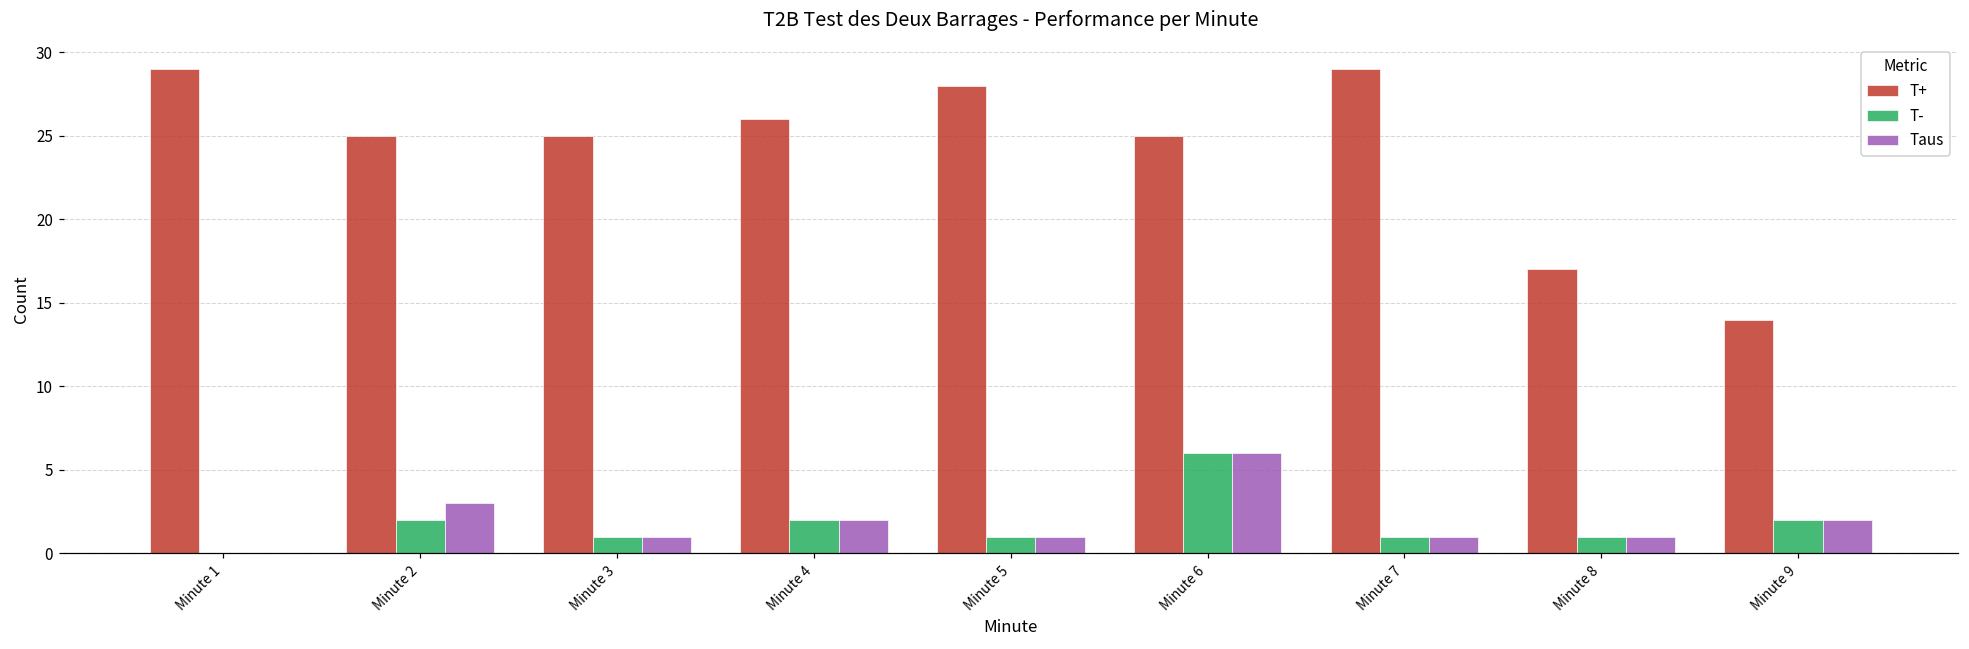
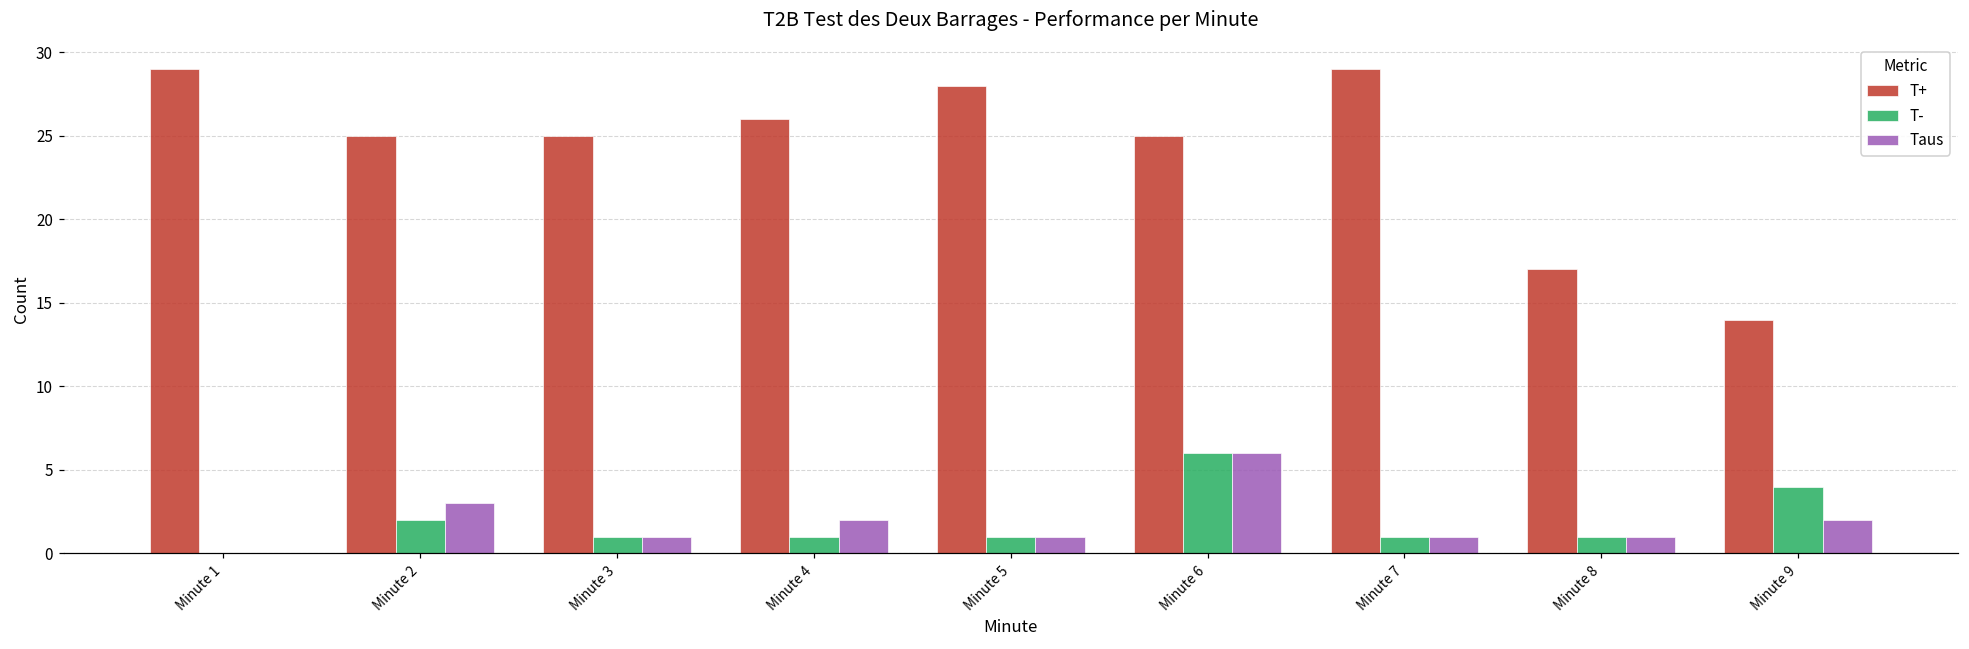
T-, Minute 4: 2 -> 1
T-, Minute 9: 2 -> 4
